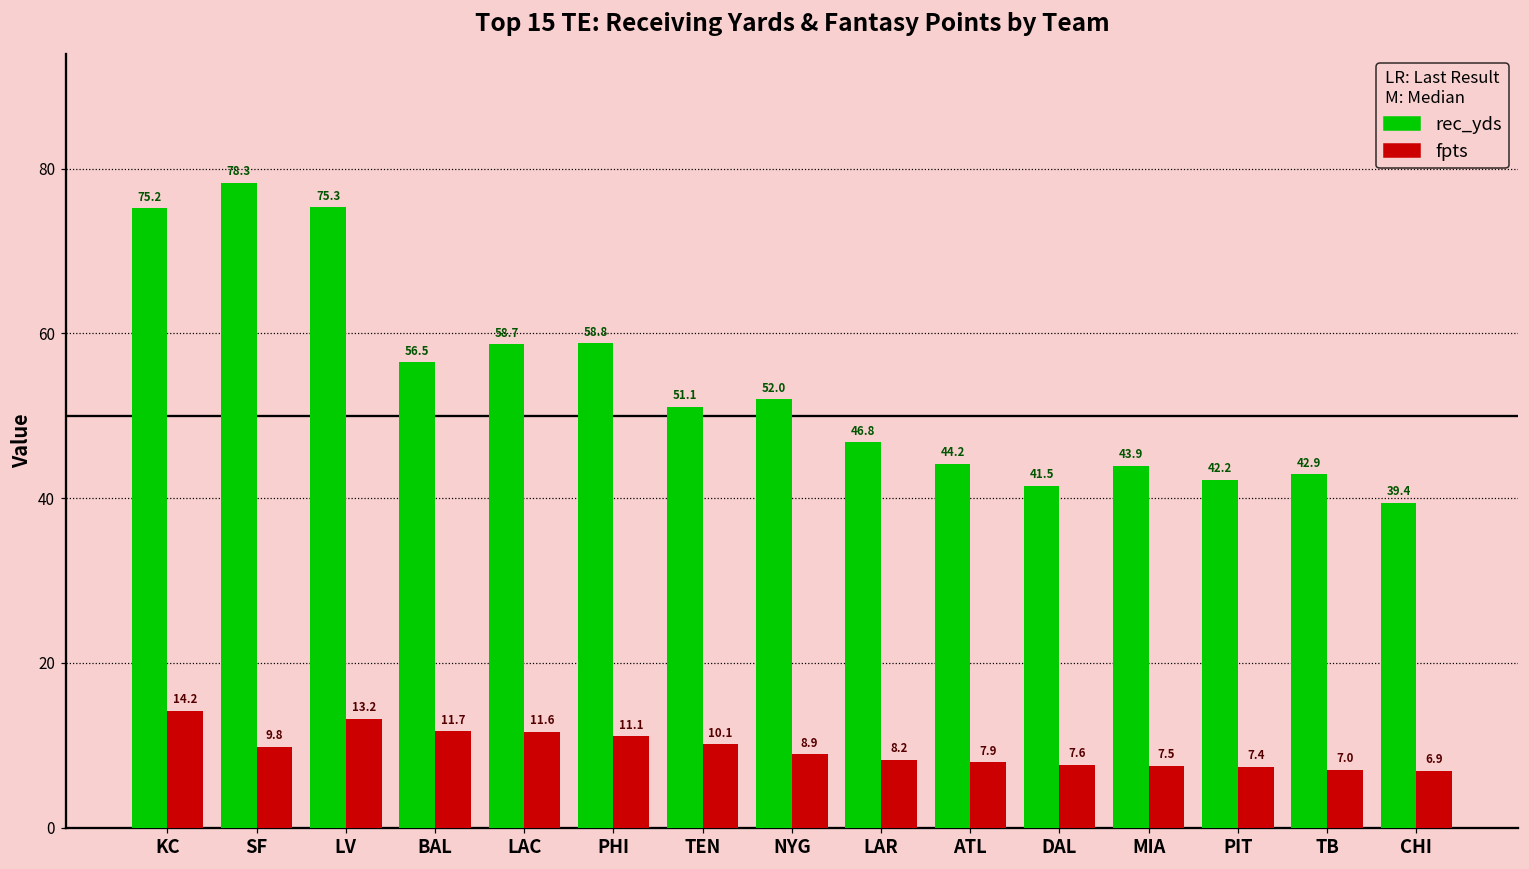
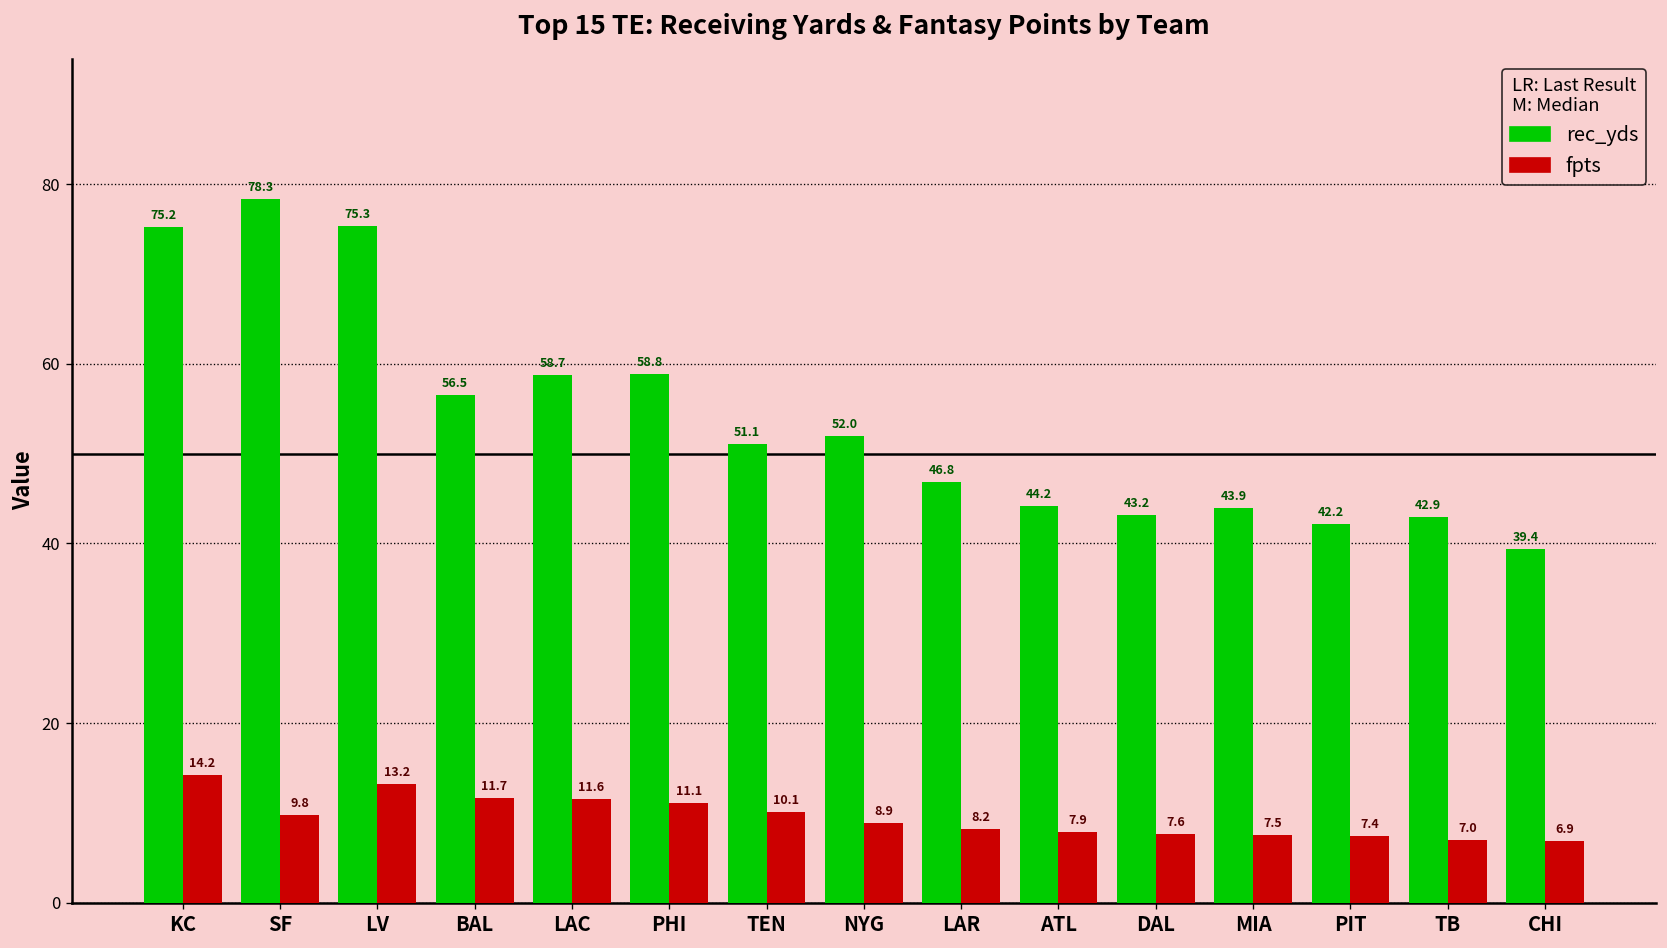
rec_yds, DAL: 41.5 -> 43.2
